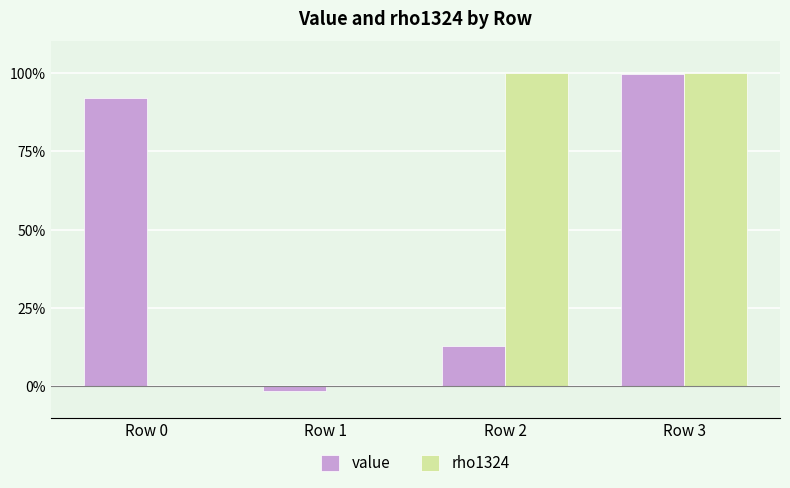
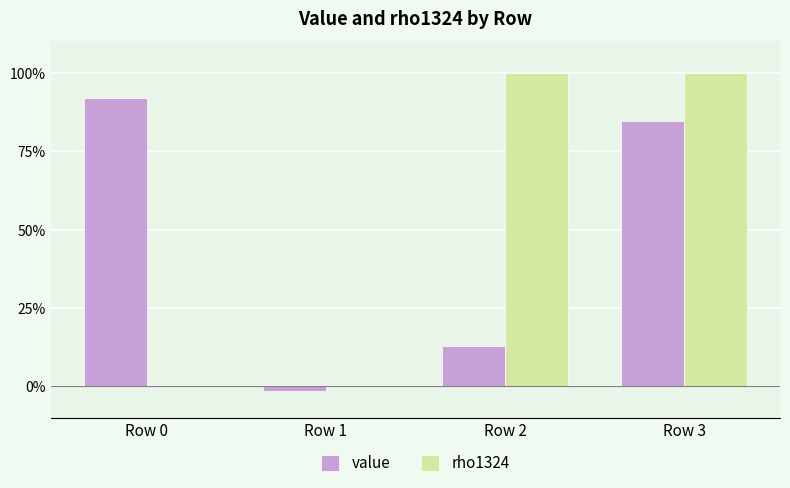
value, Row 3: 100% -> 84%
